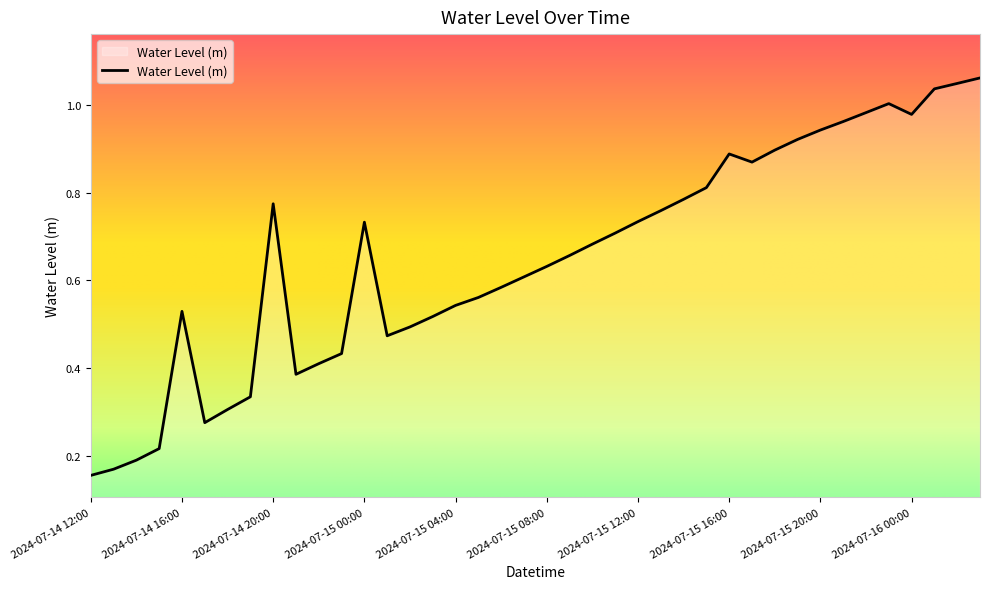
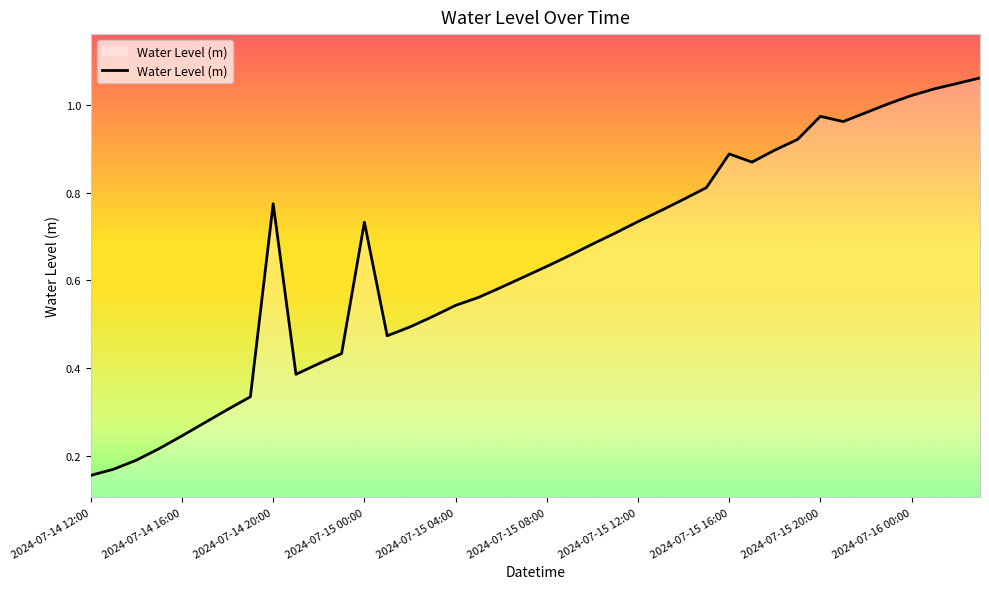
2024-07-14 16:00: 0.53 -> 0.25
2024-07-15 20:00: 0.94 -> 0.97
2024-07-16 00:00: 0.98 -> 1.02
